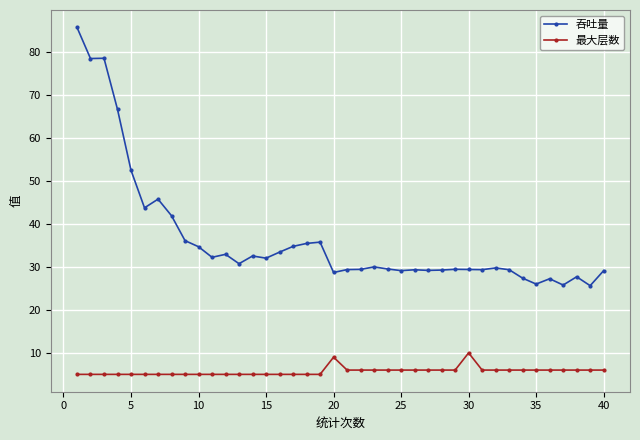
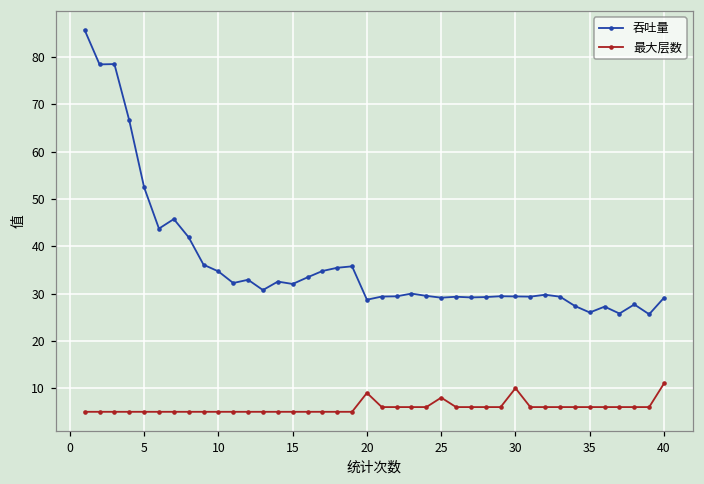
最大层数, 25: 6 -> 8
最大层数, 40: 6 -> 11
